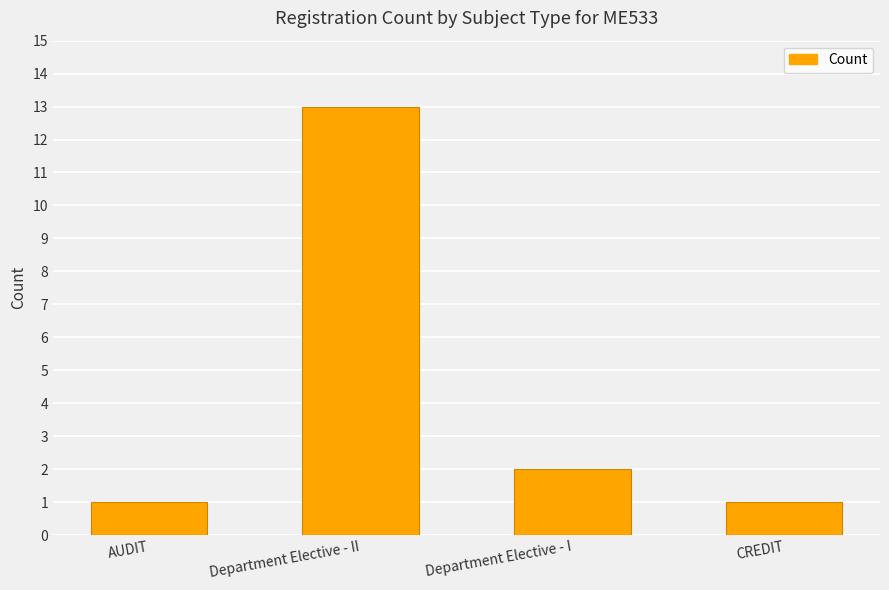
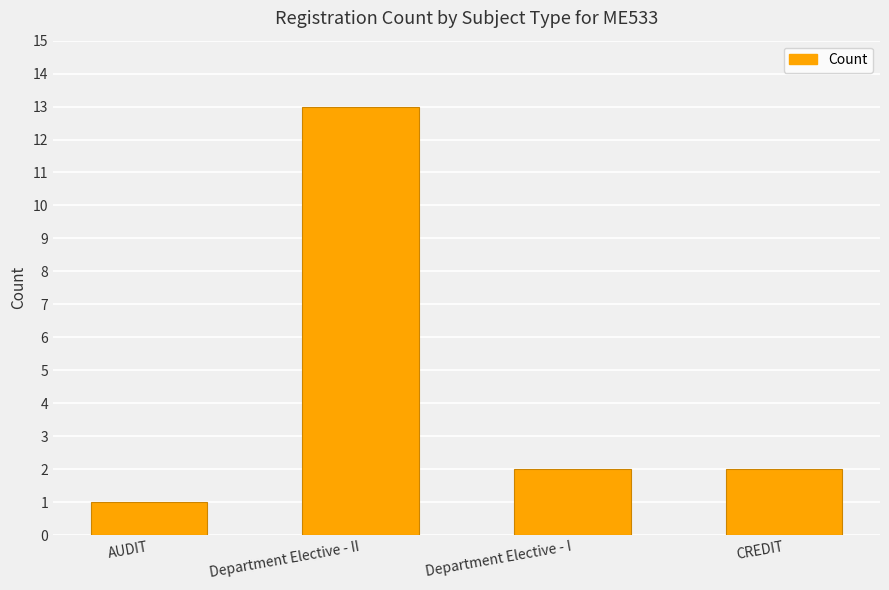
CREDIT: 1 -> 2
